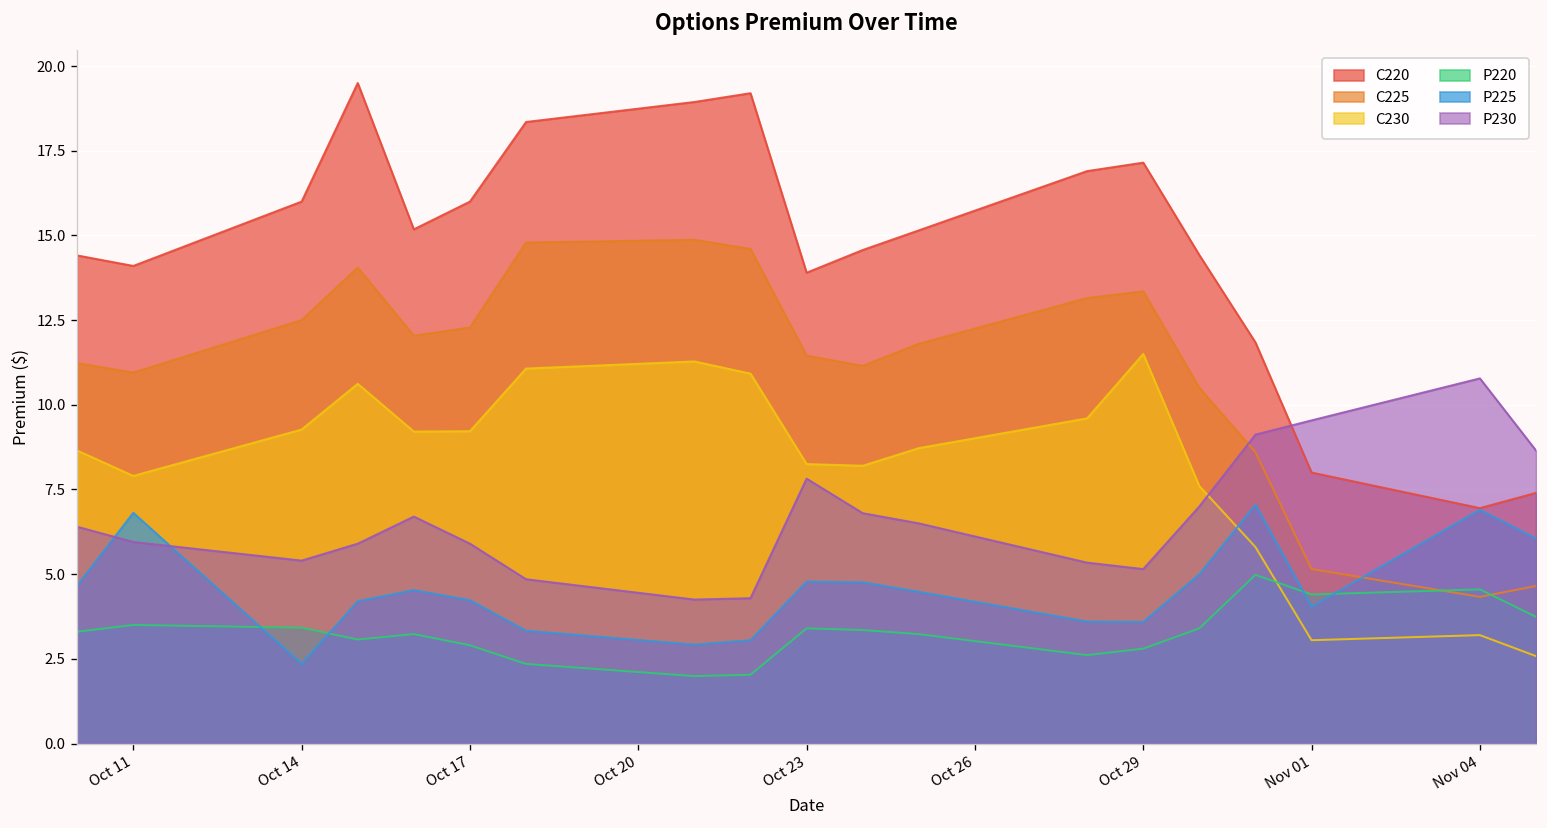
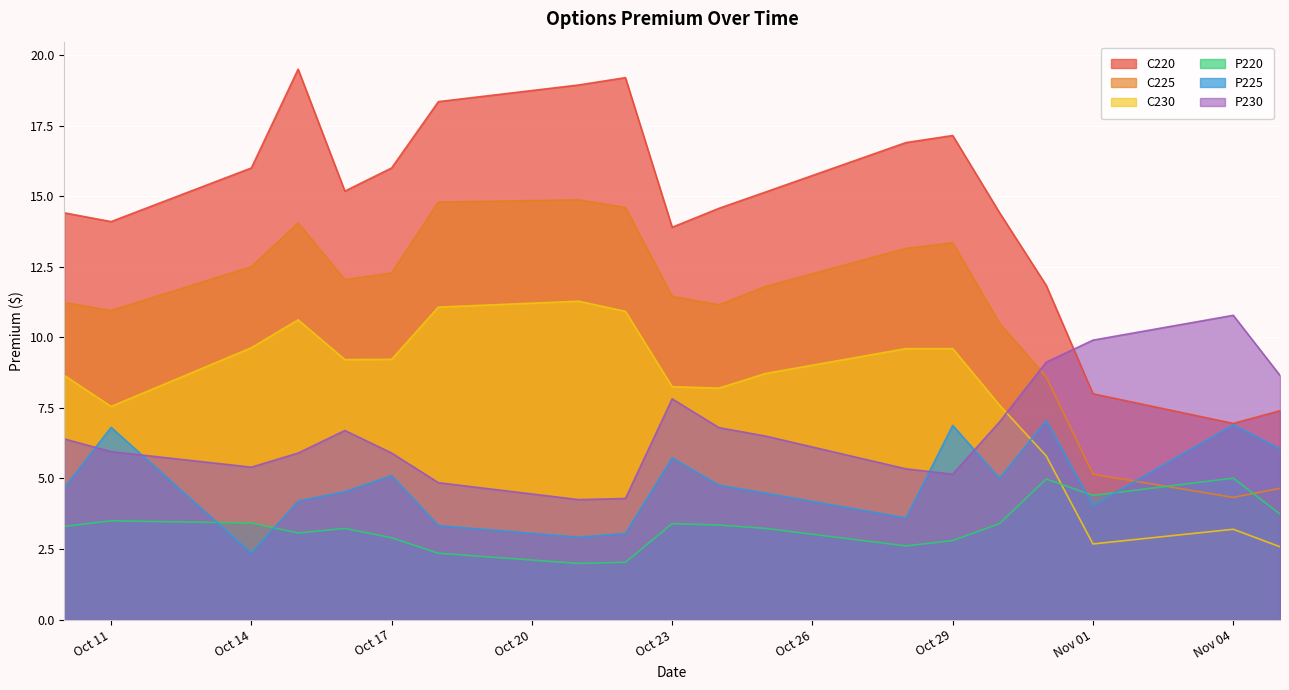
C230, Oct 11: 7.9 -> 7.6
C230, Oct 14: 9.3 -> 9.6
P225, Oct 17: 4.2 -> 5.1
P225, Oct 23: 4.8 -> 5.7
C230, Oct 29: 11.5 -> 9.6
P225, Oct 29: 3.6 -> 6.9
C230, Nov 01: 3.1 -> 2.7
P230, Nov 01: 9.5 -> 9.9
P220, Nov 04: 4.6 -> 5.0
